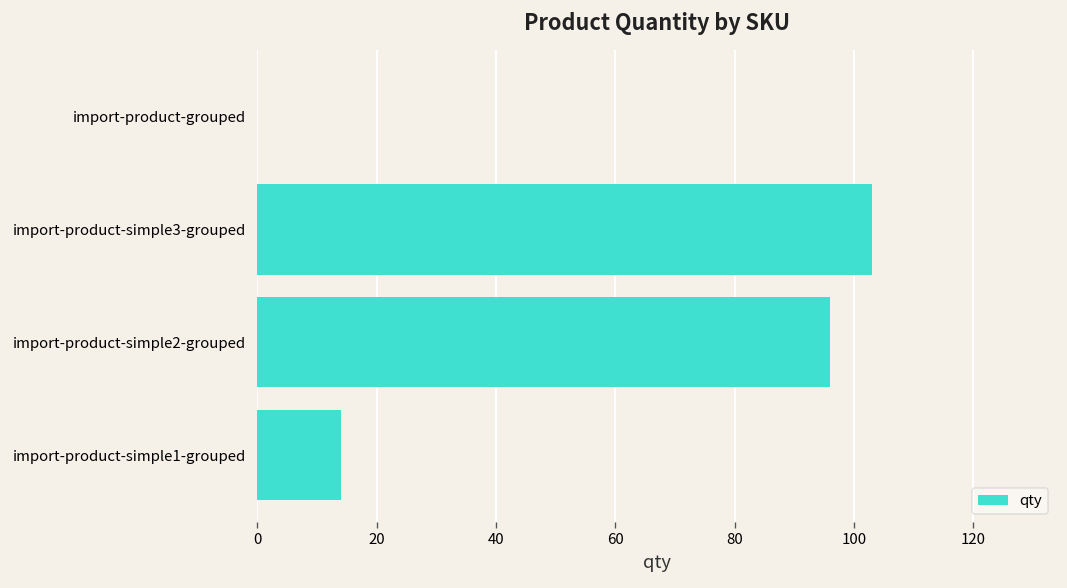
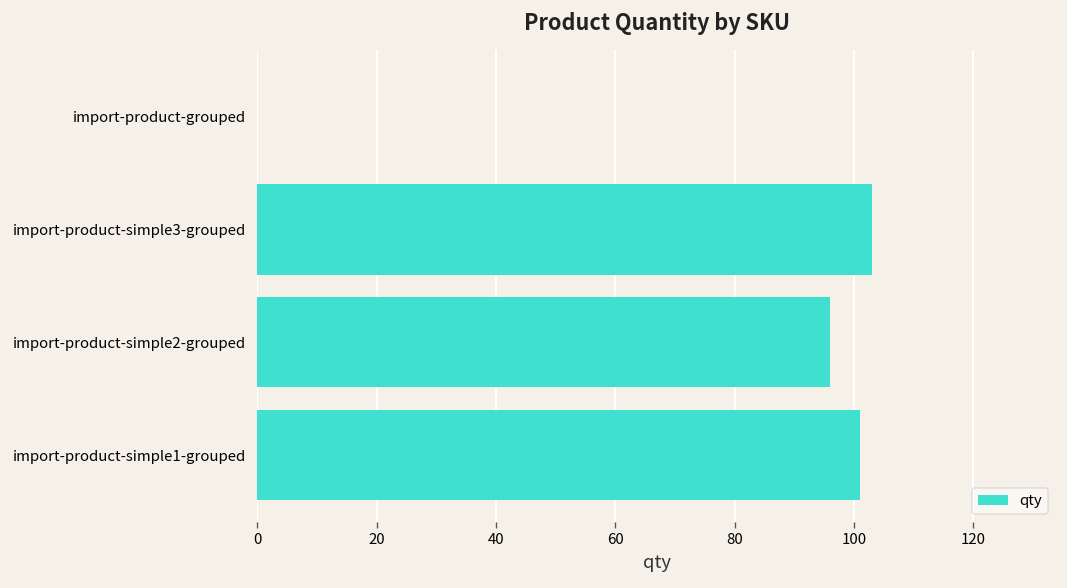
import-product-simple1-grouped: 14 -> 101
